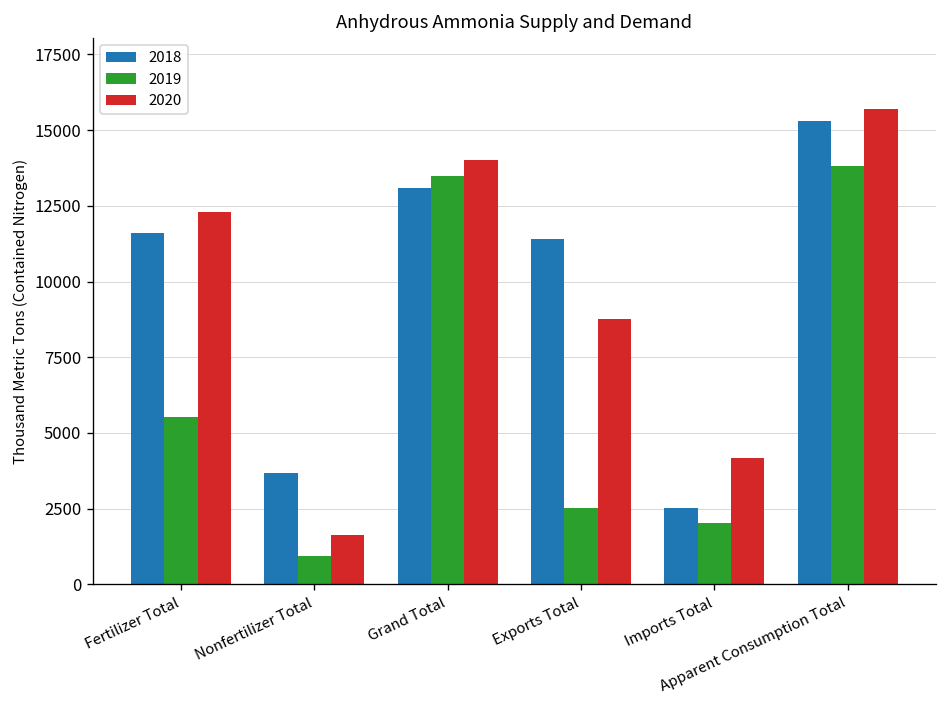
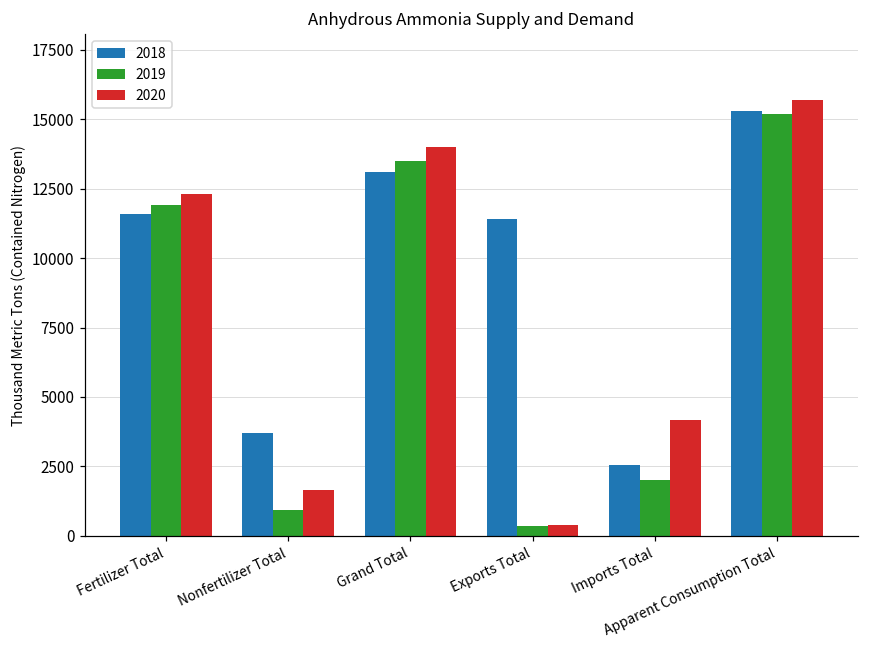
2019, Fertilizer Total: 5500 -> 11900
2019, Exports Total: 2500 -> 300
2020, Exports Total: 8800 -> 400
2019, Apparent Consumption Total: 13800 -> 15200
